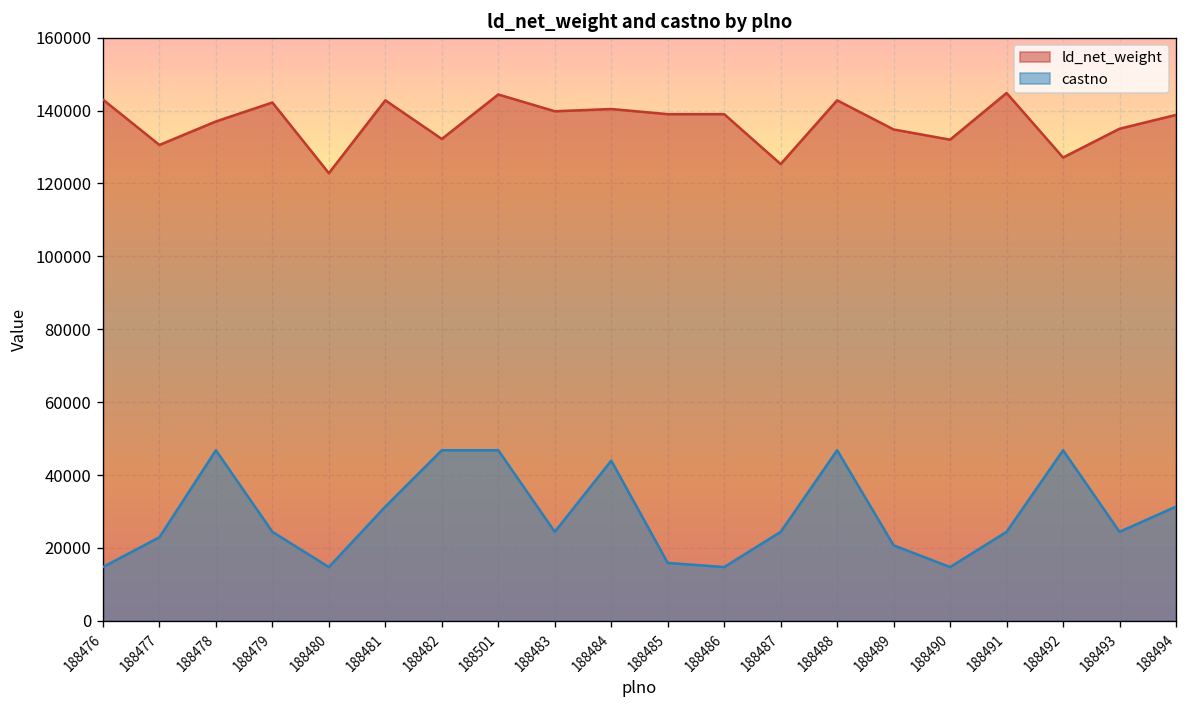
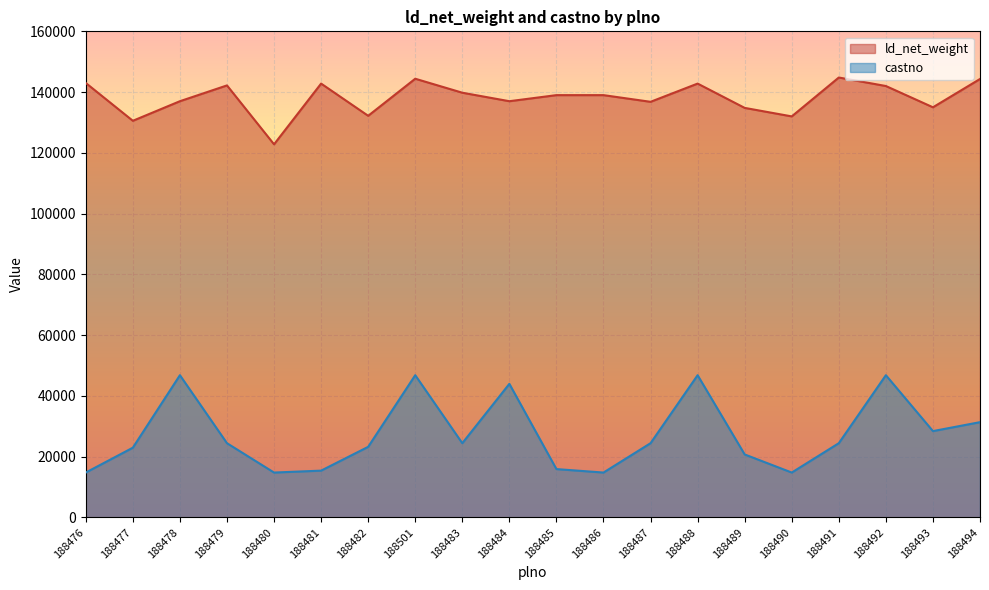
castno, 188481: 31000 -> 15000
castno, 188482: 47000 -> 23000
ld_net_weight, 188484: 140000 -> 137000
ld_net_weight, 188487: 125000 -> 137000
ld_net_weight, 188492: 127000 -> 142000
castno, 188493: 24000 -> 28000
ld_net_weight, 188494: 139000 -> 144000
